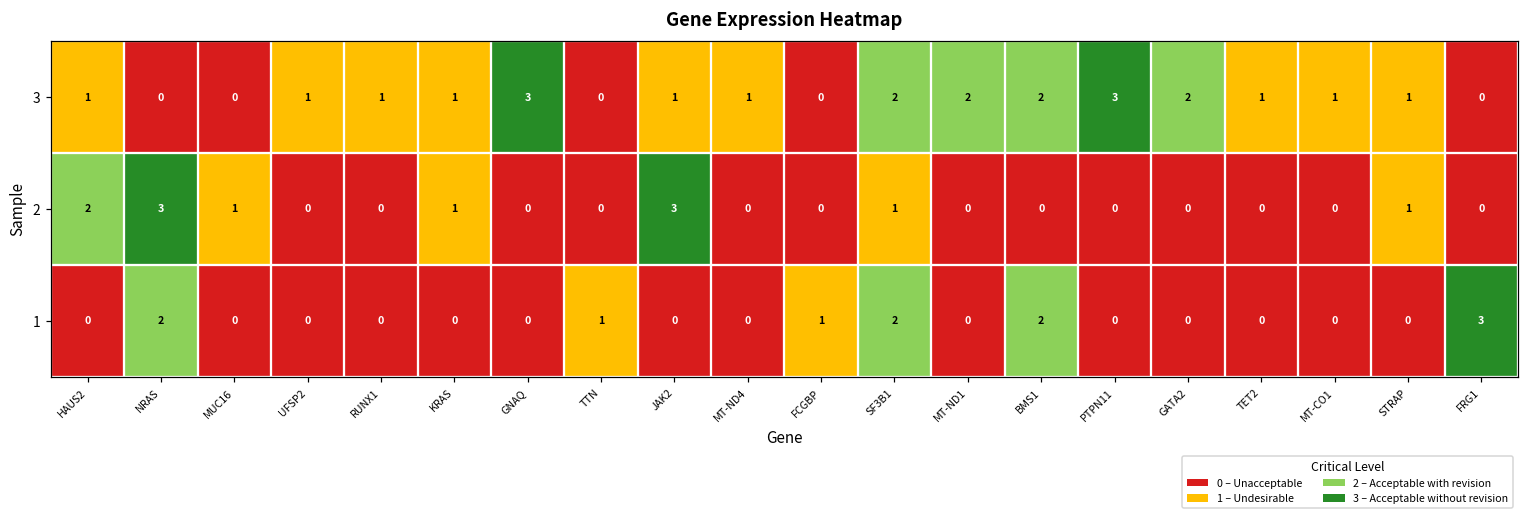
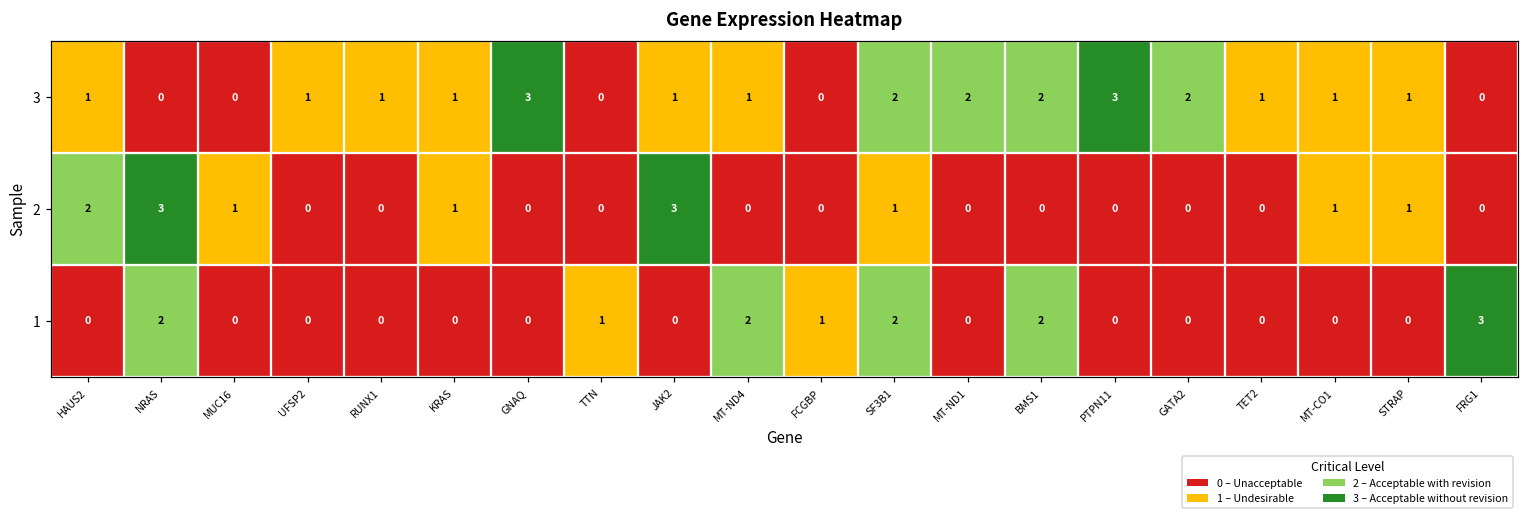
2, MT-CO1: 0 -> 1
1, MT-ND4: 0 -> 2
